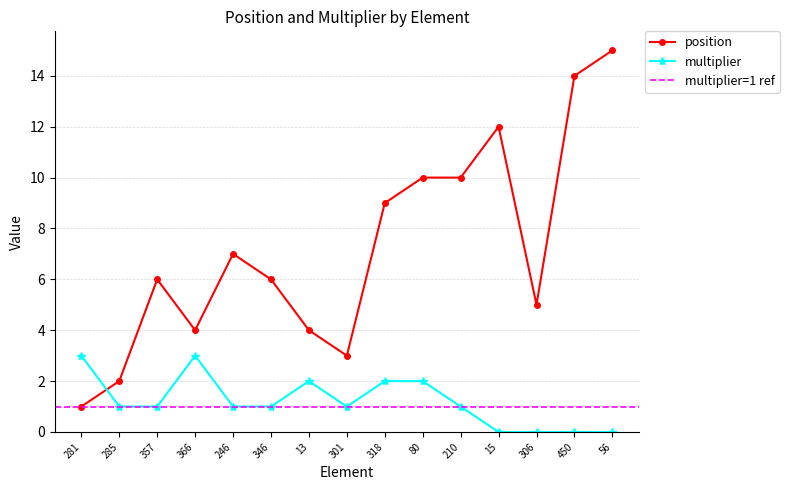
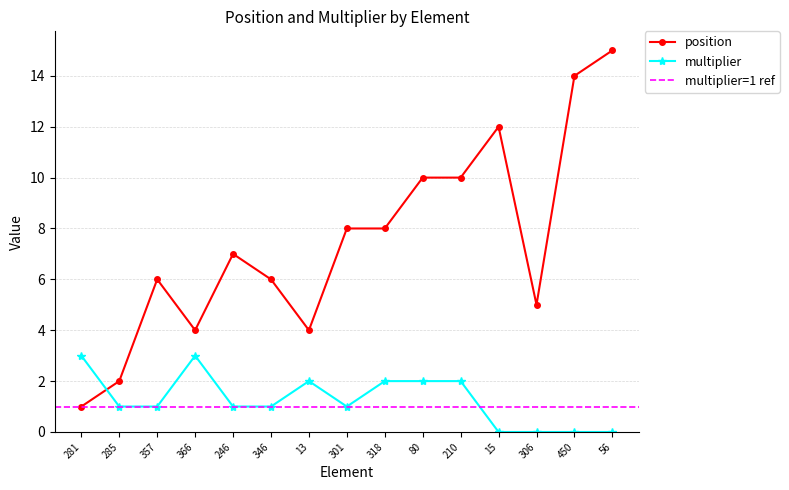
position, 301: 3 -> 8
position, 318: 9 -> 8
multiplier, 210: 1 -> 2
